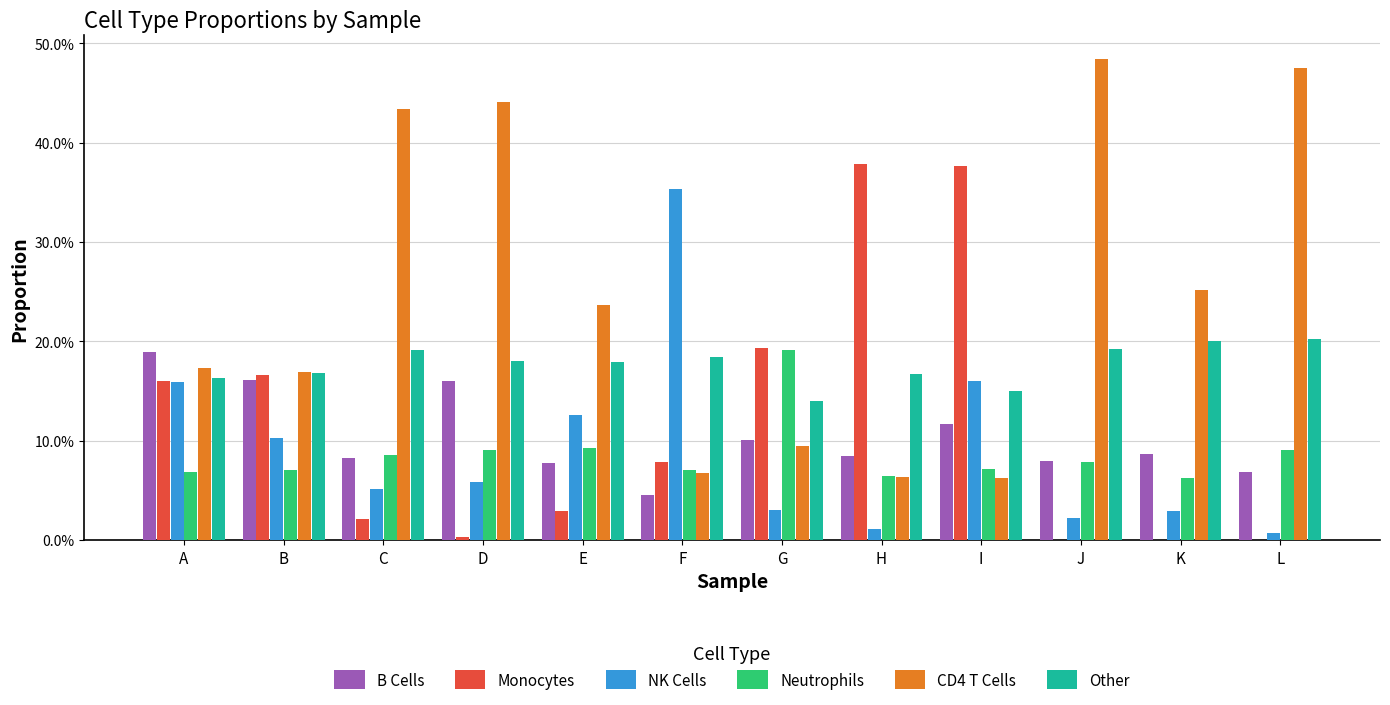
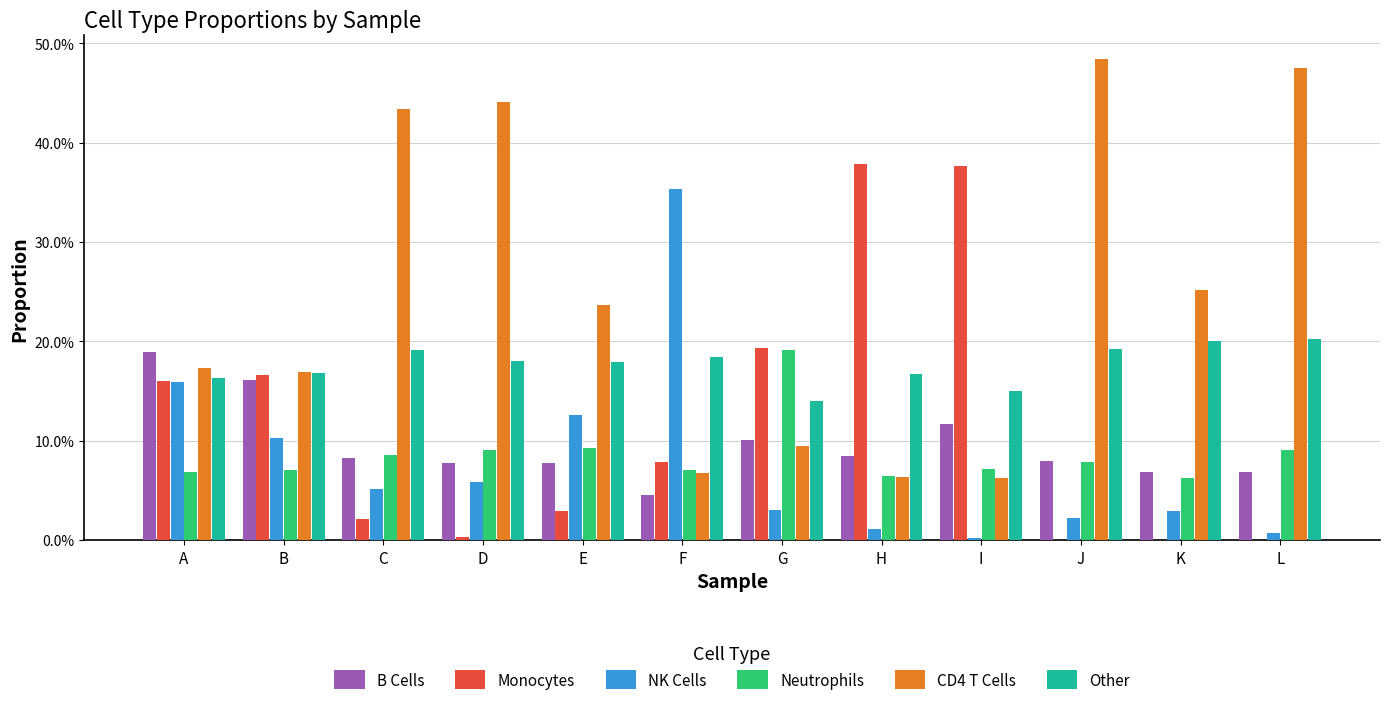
B Cells, D: 16% -> 8%
NK Cells, I: 16% -> 0%
B Cells, K: 9% -> 7%
